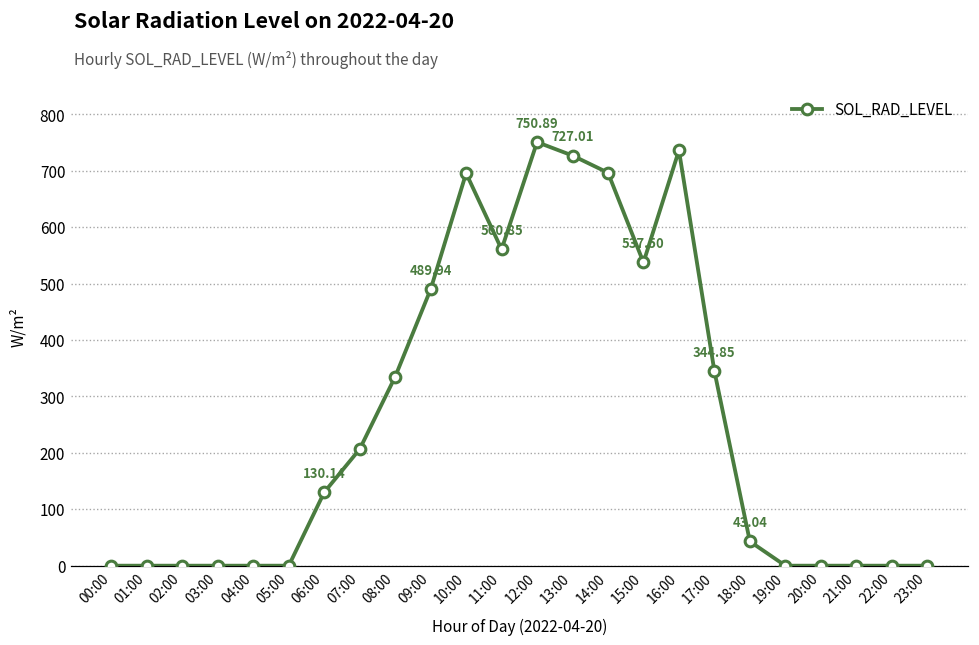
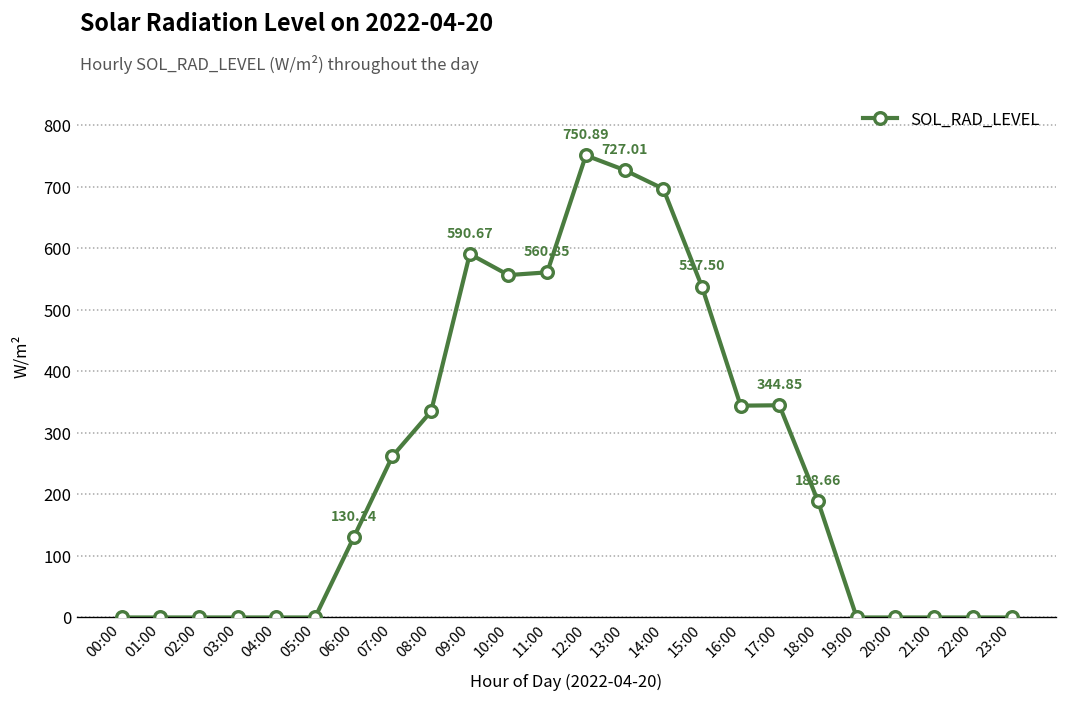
07:00: 210 -> 260
09:00: 489.94 -> 590.67
10:00: 700 -> 560
16:00: 740 -> 340
18:00: 43.04 -> 188.66
